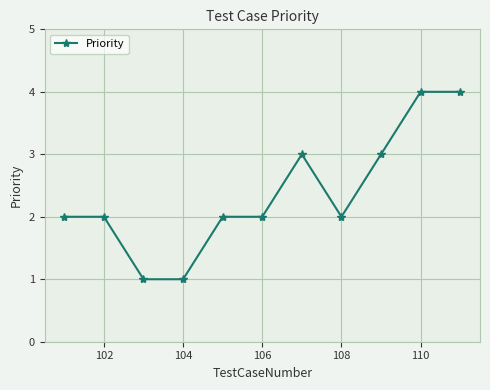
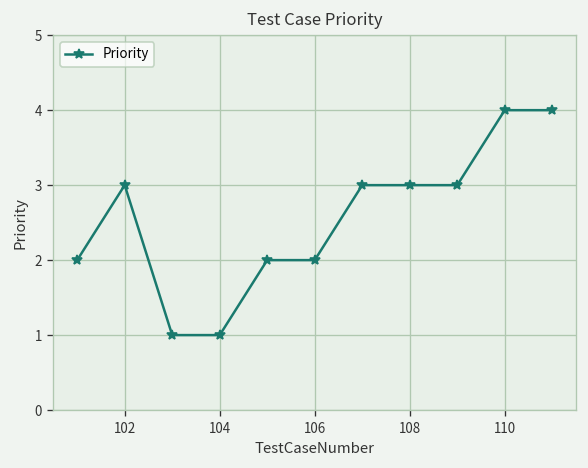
102: 2 -> 3
108: 2 -> 3
